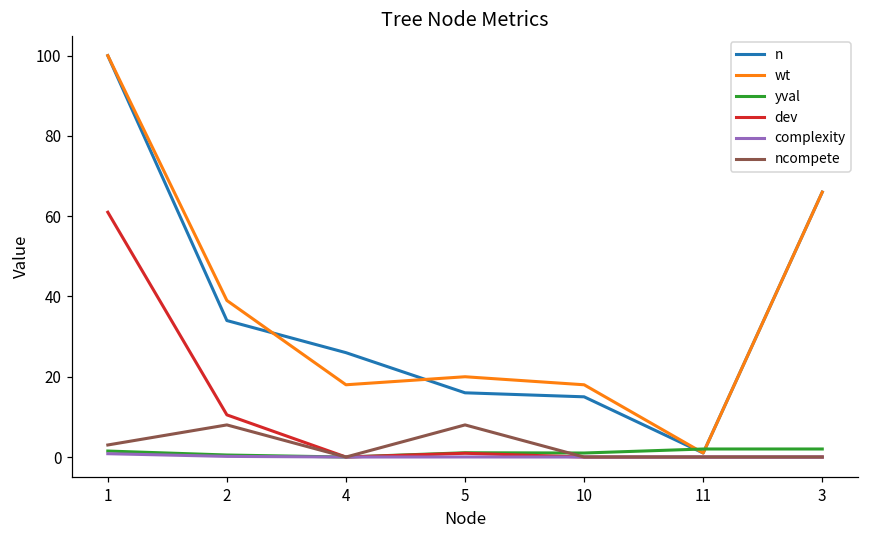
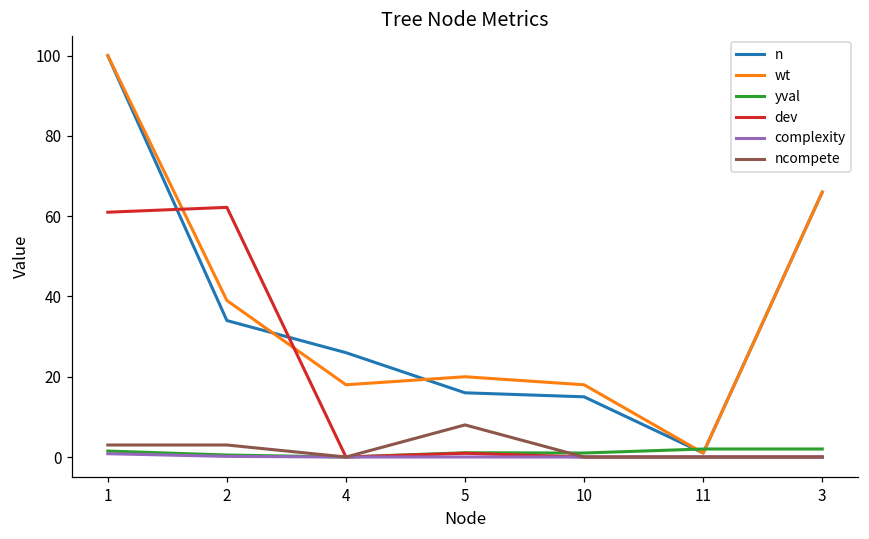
dev, 2: 11 -> 62
ncompete, 2: 8 -> 3
